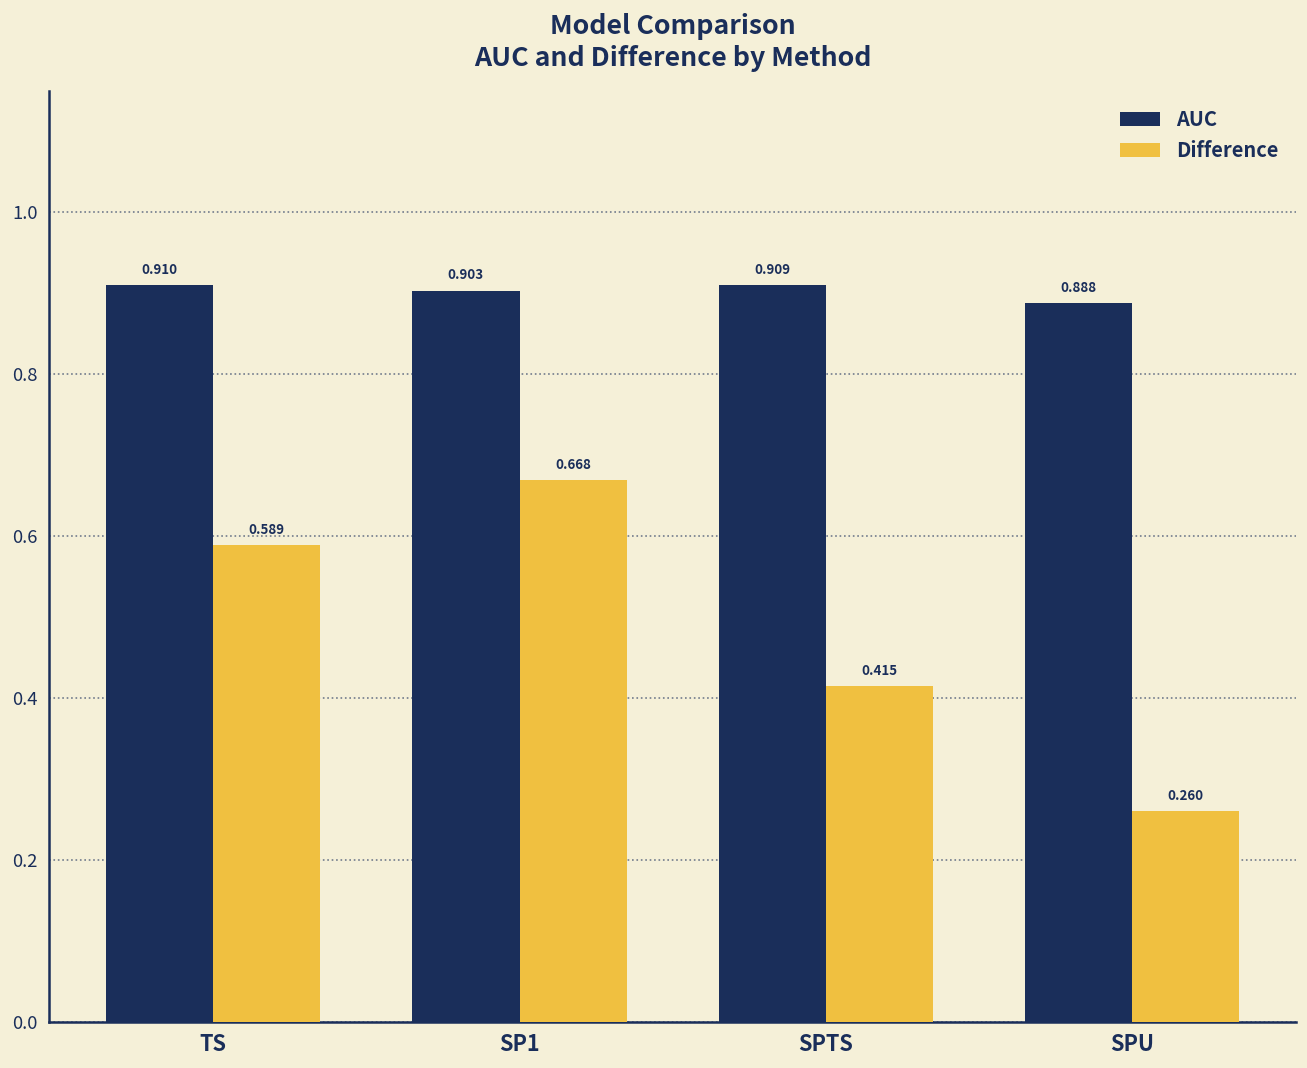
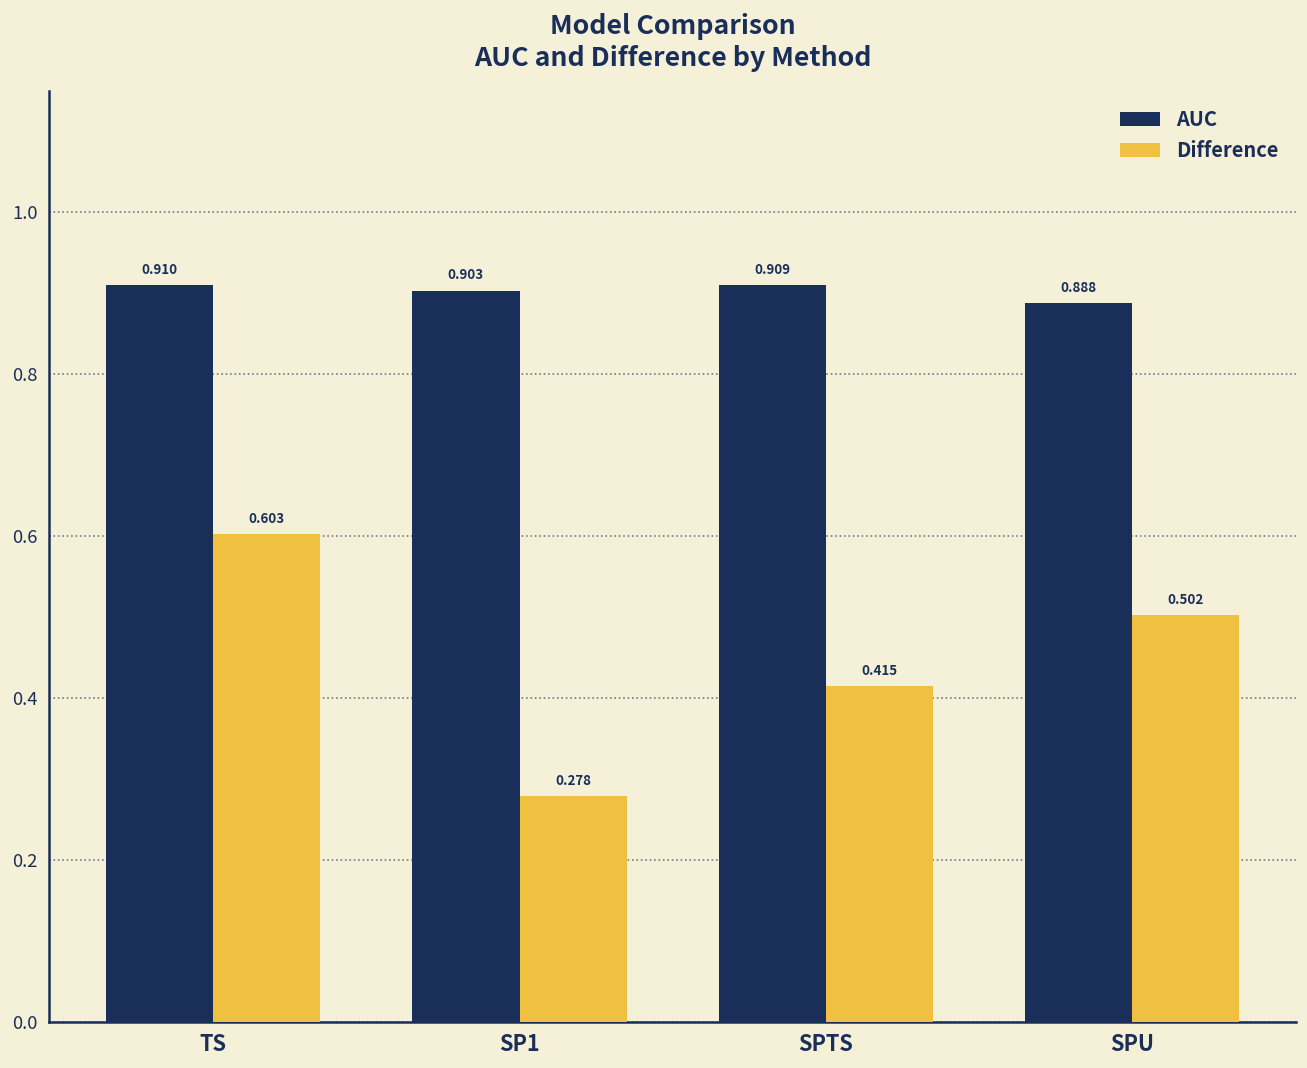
Difference, TS: 0.589 -> 0.603
Difference, SP1: 0.668 -> 0.278
Difference, SPU: 0.260 -> 0.502
